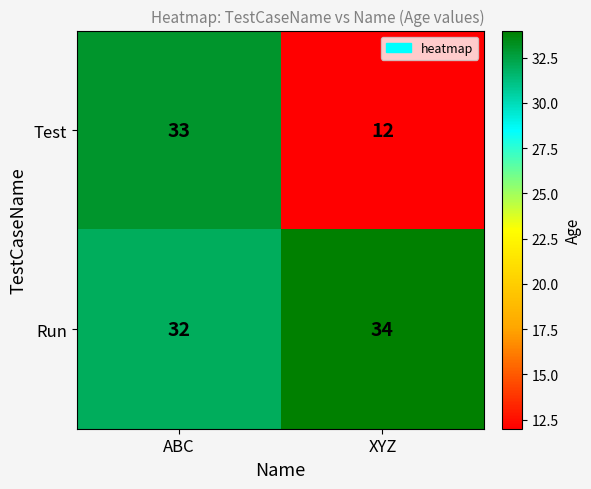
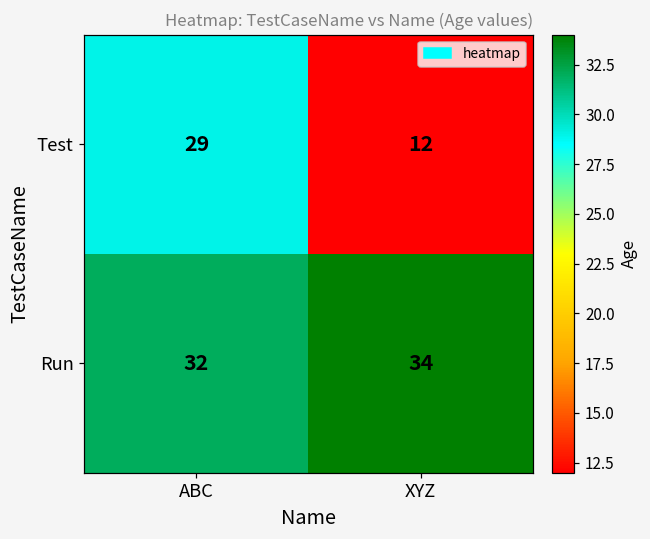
Test, ABC: 33 -> 29
